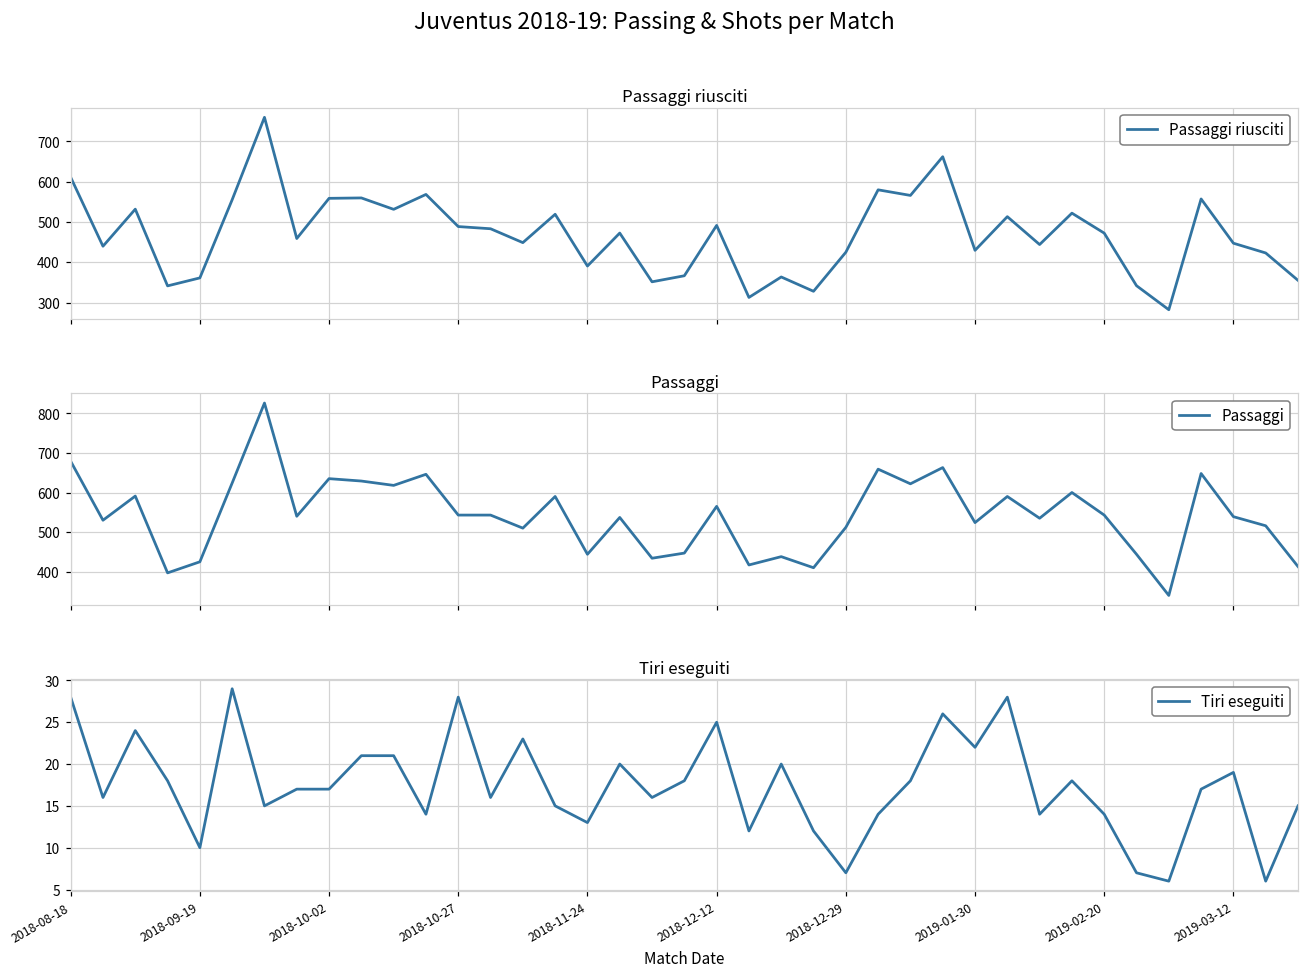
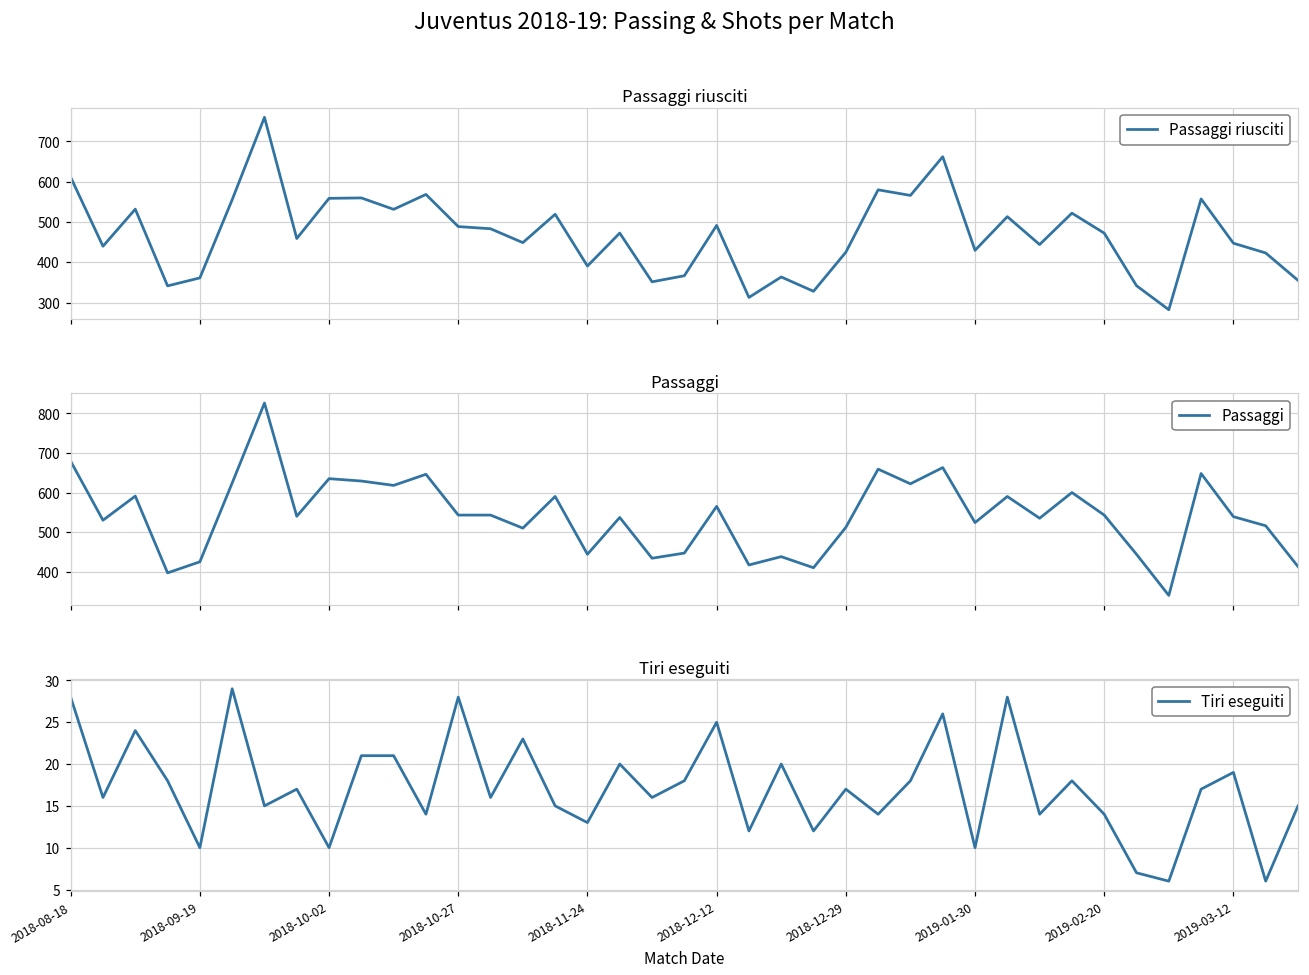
Tiri eseguiti, 2018-10-02: 17 -> 10
Tiri eseguiti, 2018-12-29: 7 -> 17
Tiri eseguiti, 2019-01-30: 22 -> 10
